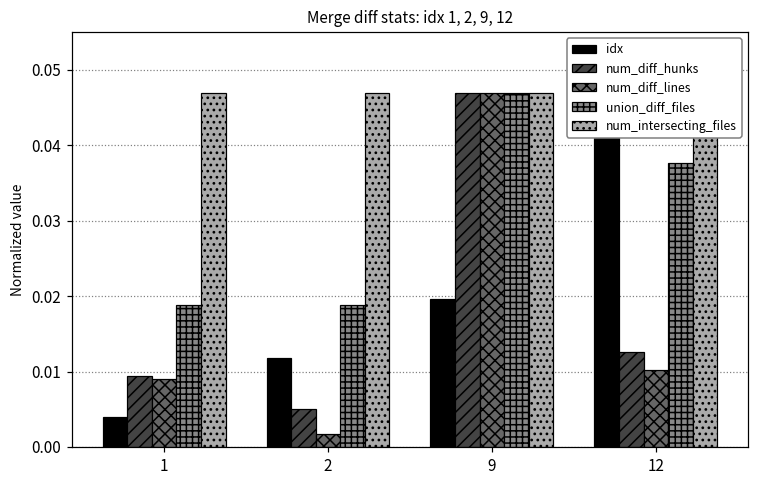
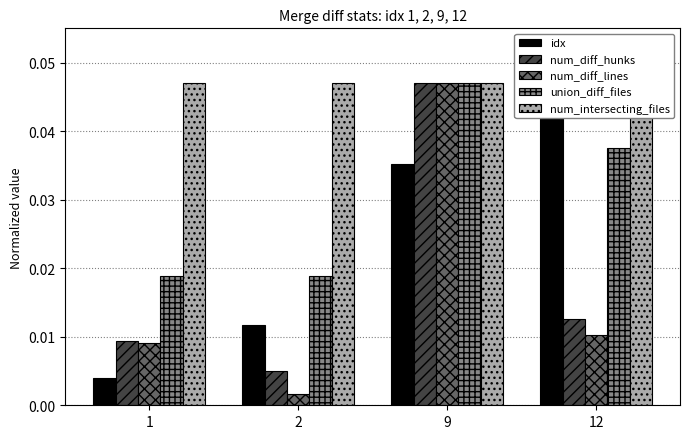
idx, 9: 0.020 -> 0.035
